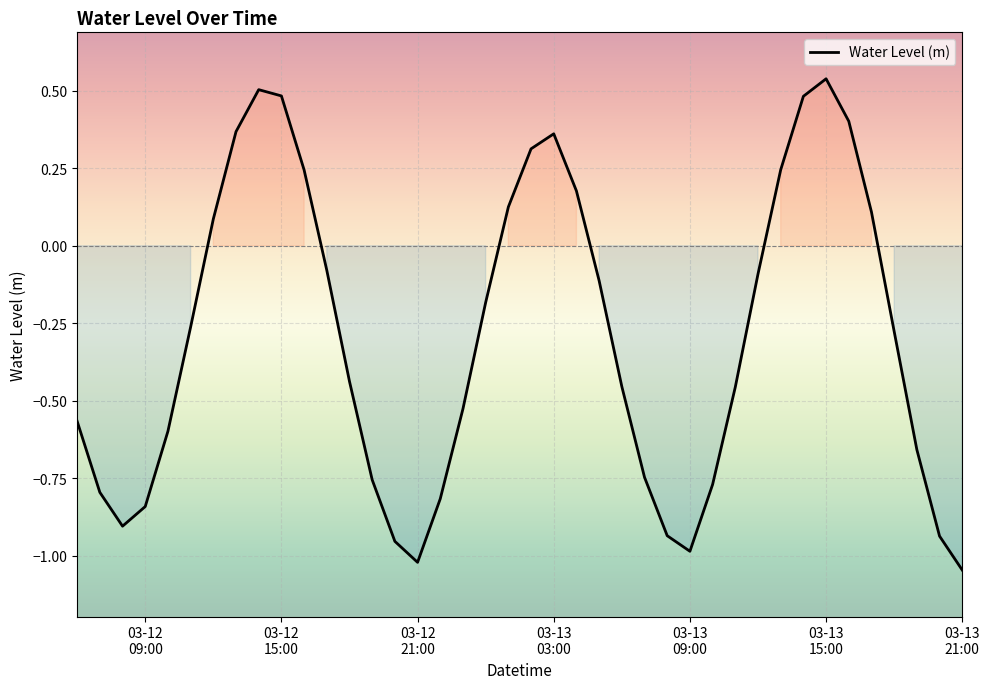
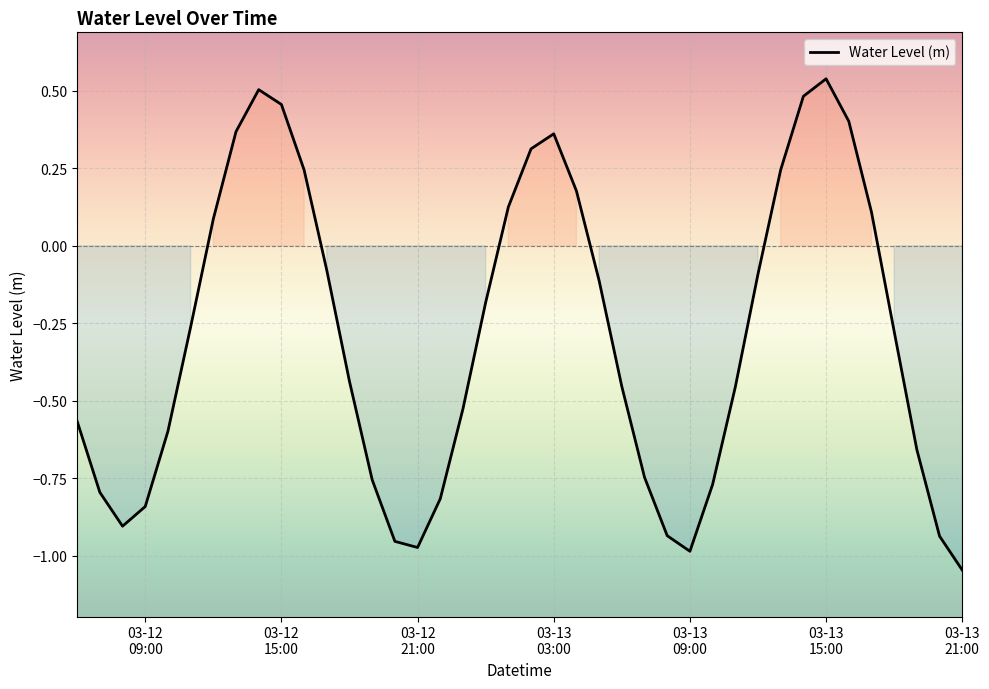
03-12 15:00: 0.48 -> 0.46
03-12 21:00: -1.02 -> -0.97
